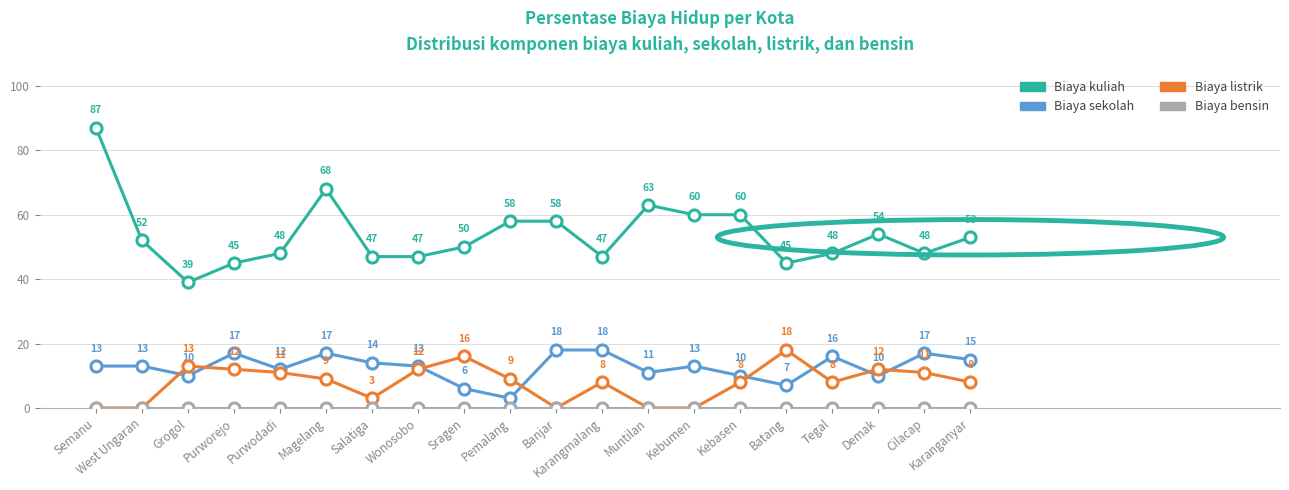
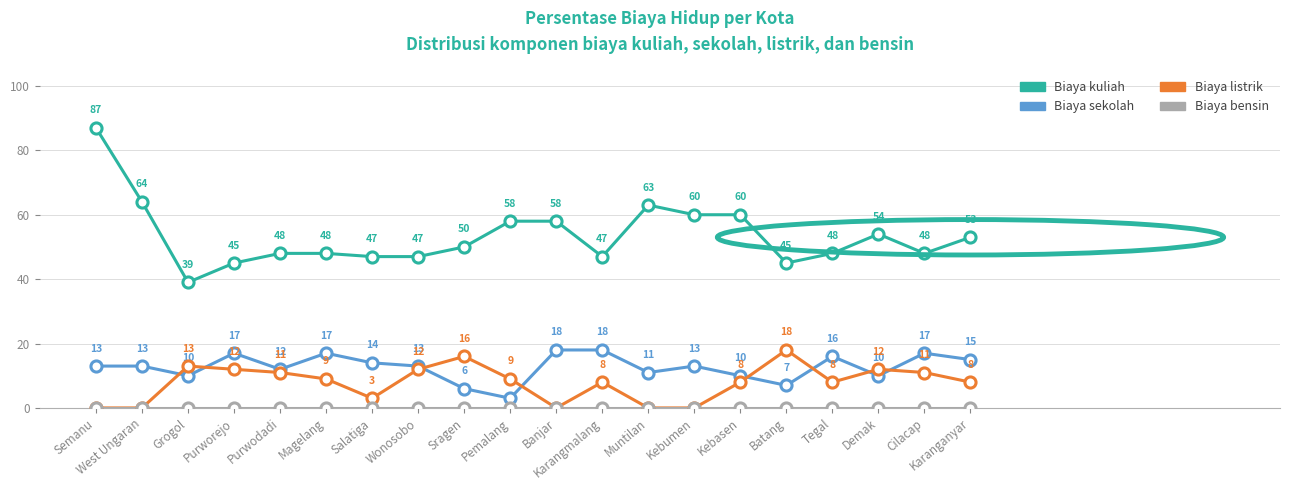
Biaya kuliah, West Ungaran: 52 -> 64
Biaya kuliah, Magelang: 68 -> 48
